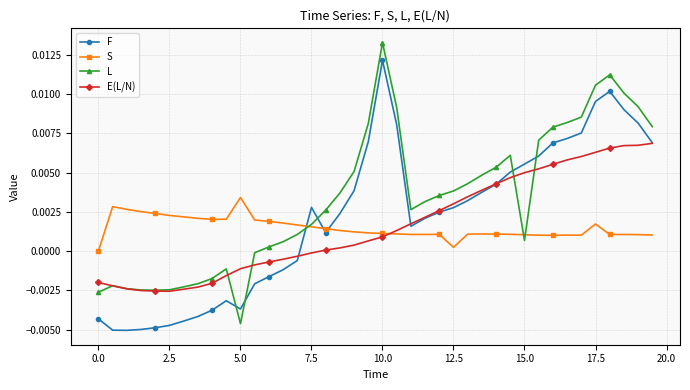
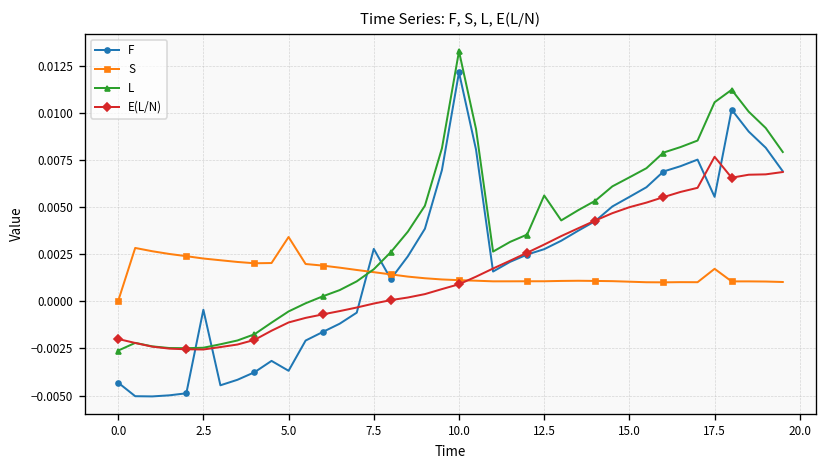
F, 2.5: -0.0047 -> -0.0004
L, 5.0: -0.0046 -> -0.0005
S, 12.5: 0.0002 -> 0.0011
L, 12.5: 0.0038 -> 0.0056
L, 15.0: 0.0007 -> 0.0066
F, 17.5: 0.0095 -> 0.0055
E(L/N), 17.5: 0.0063 -> 0.0077
